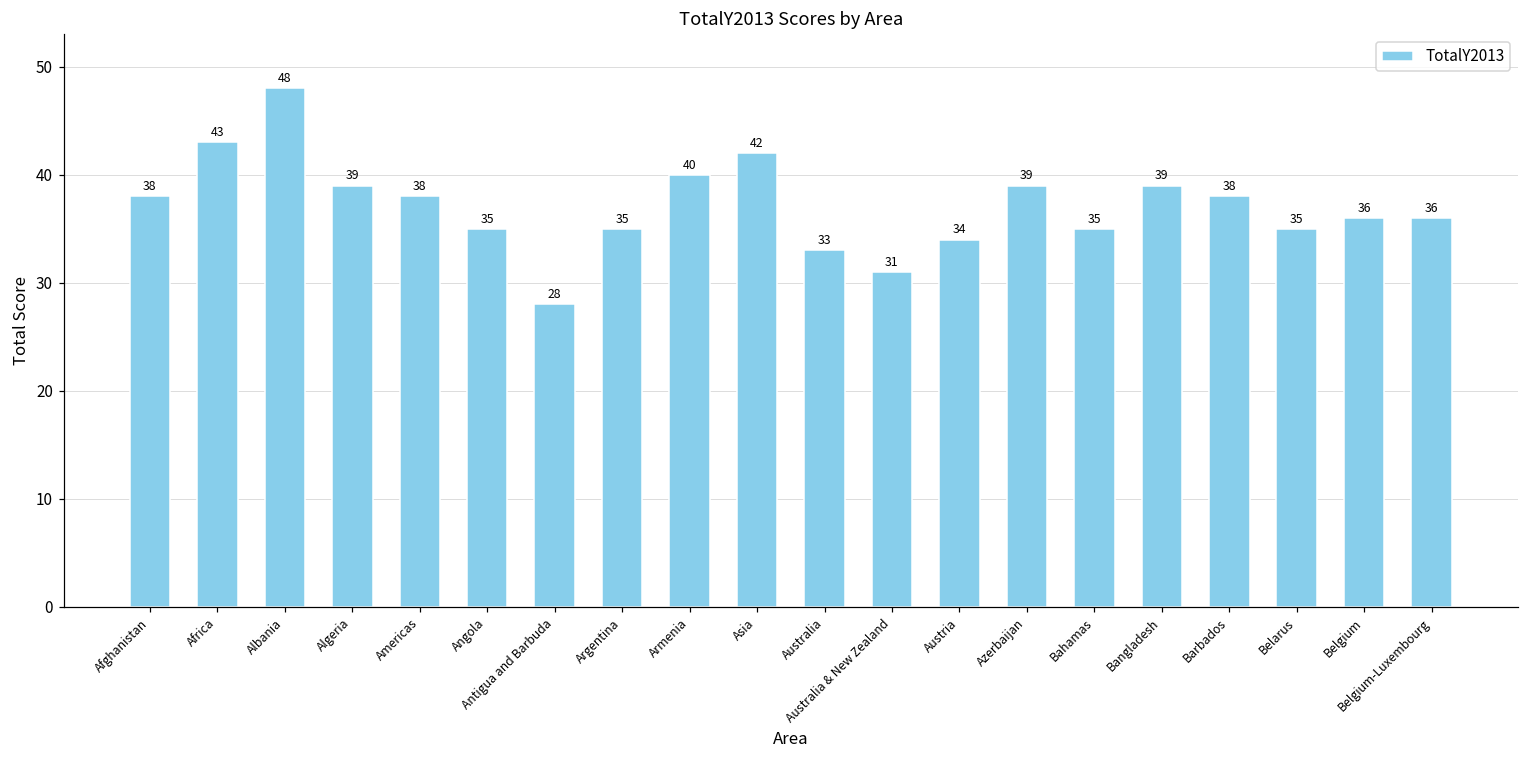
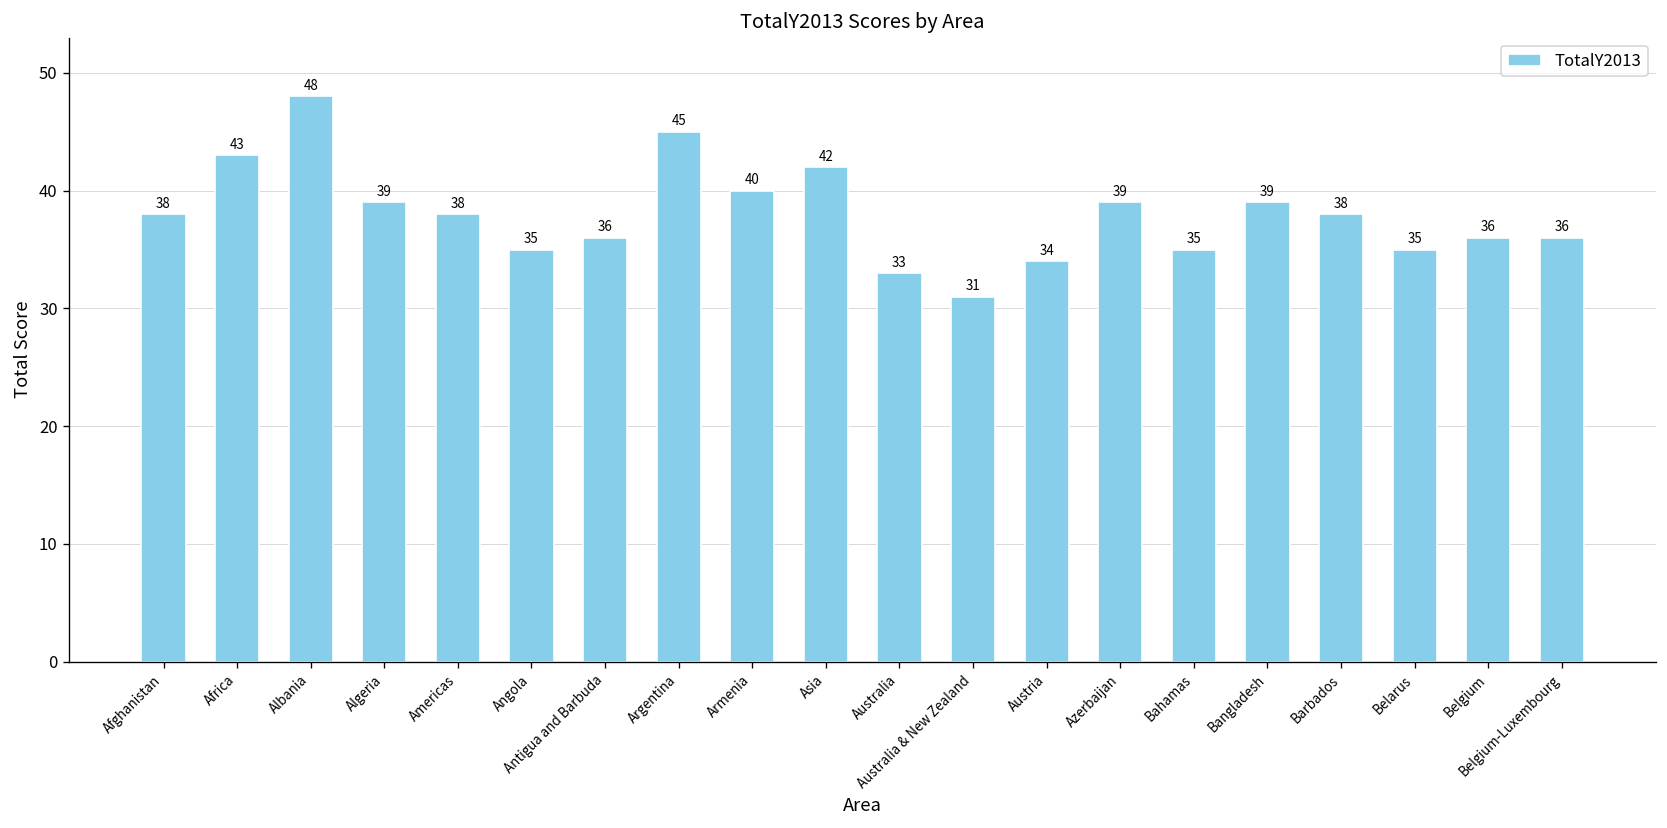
Antigua and Barbuda: 28 -> 36
Argentina: 35 -> 45
